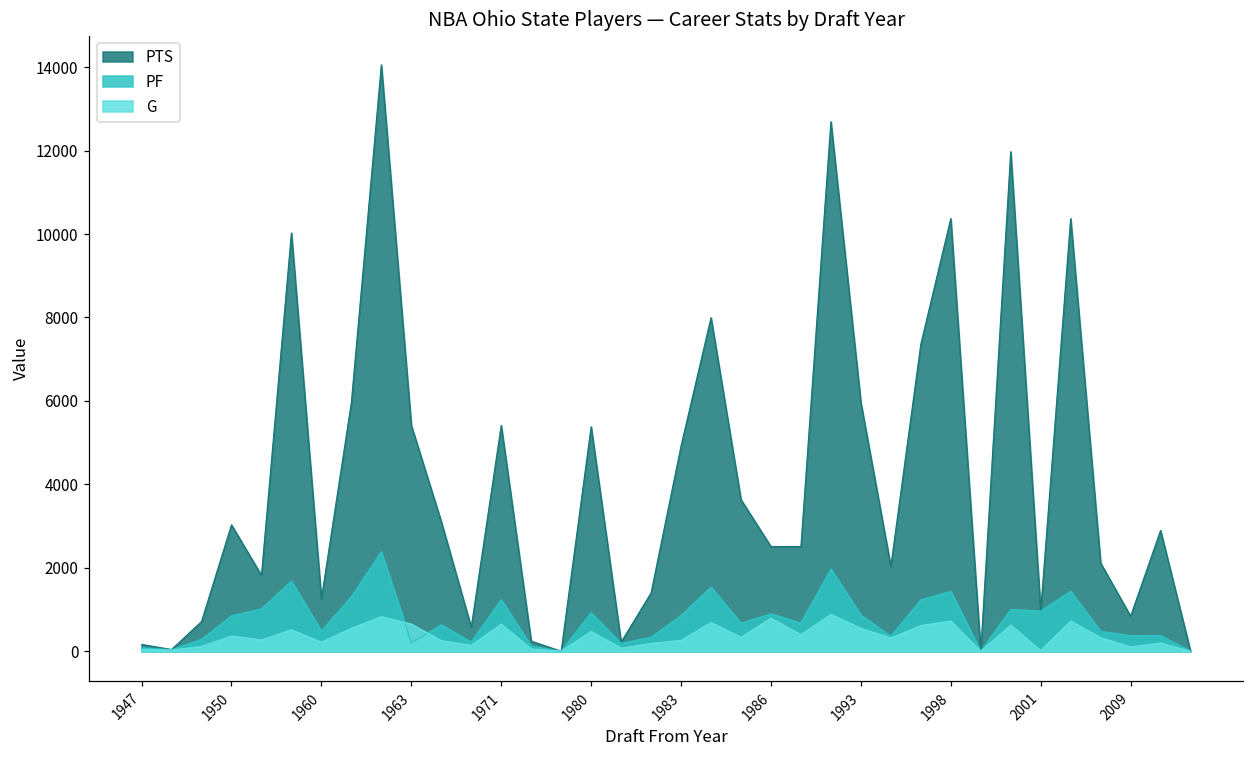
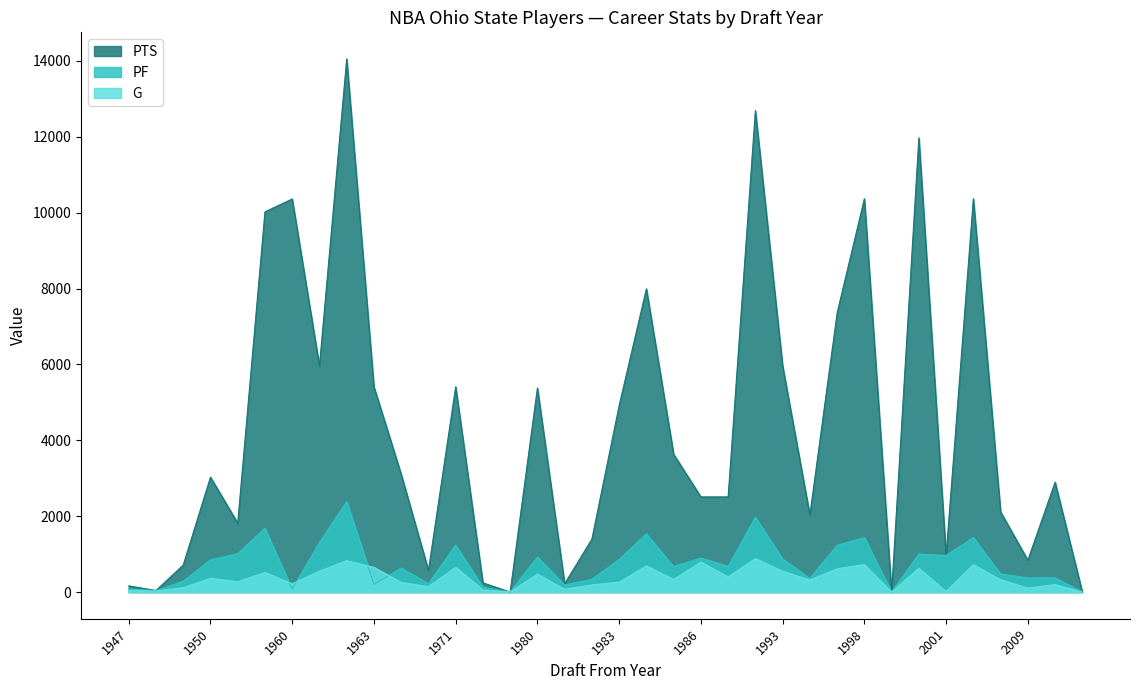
PTS, 1960: 1300 -> 10400
PF, 1960: 500 -> 100
